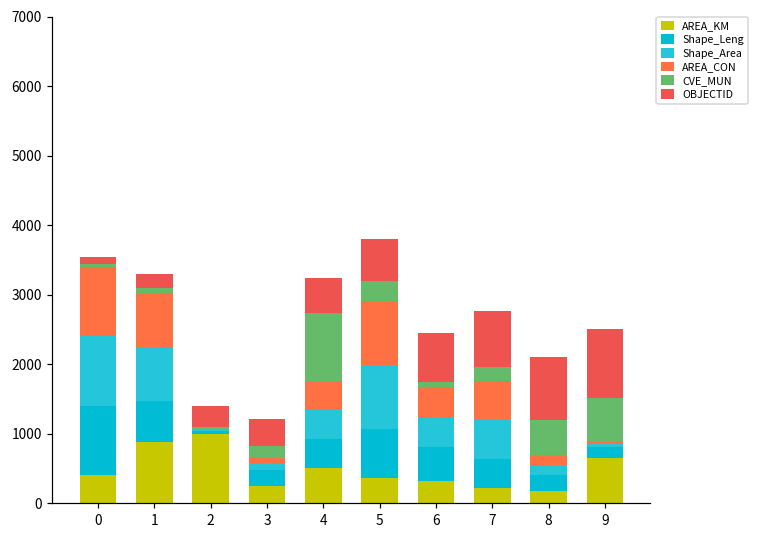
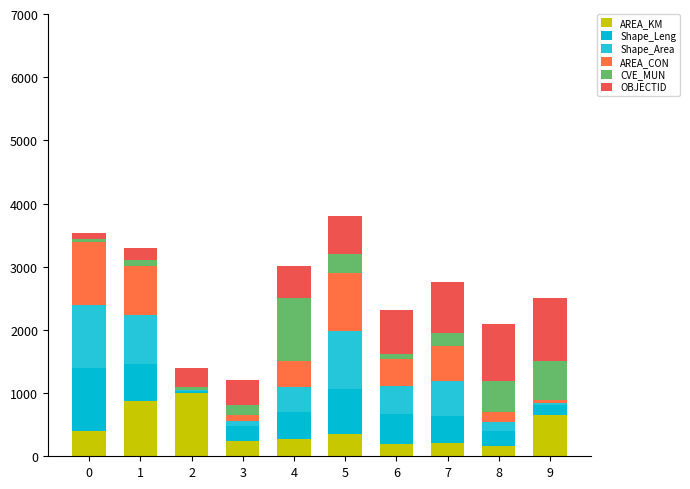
AREA_KM, 4: 500 -> 300
AREA_KM, 6: 300 -> 200
